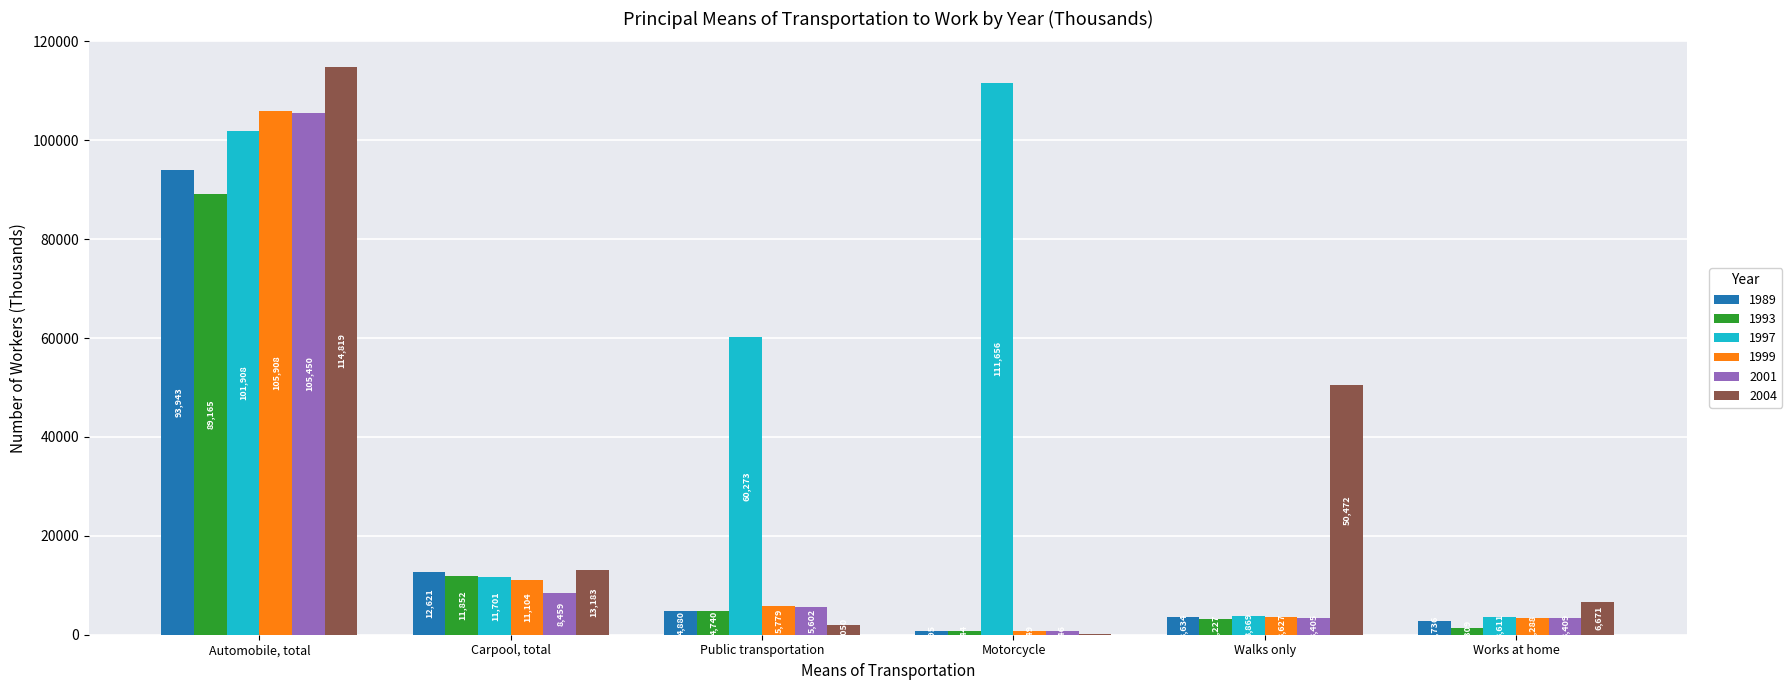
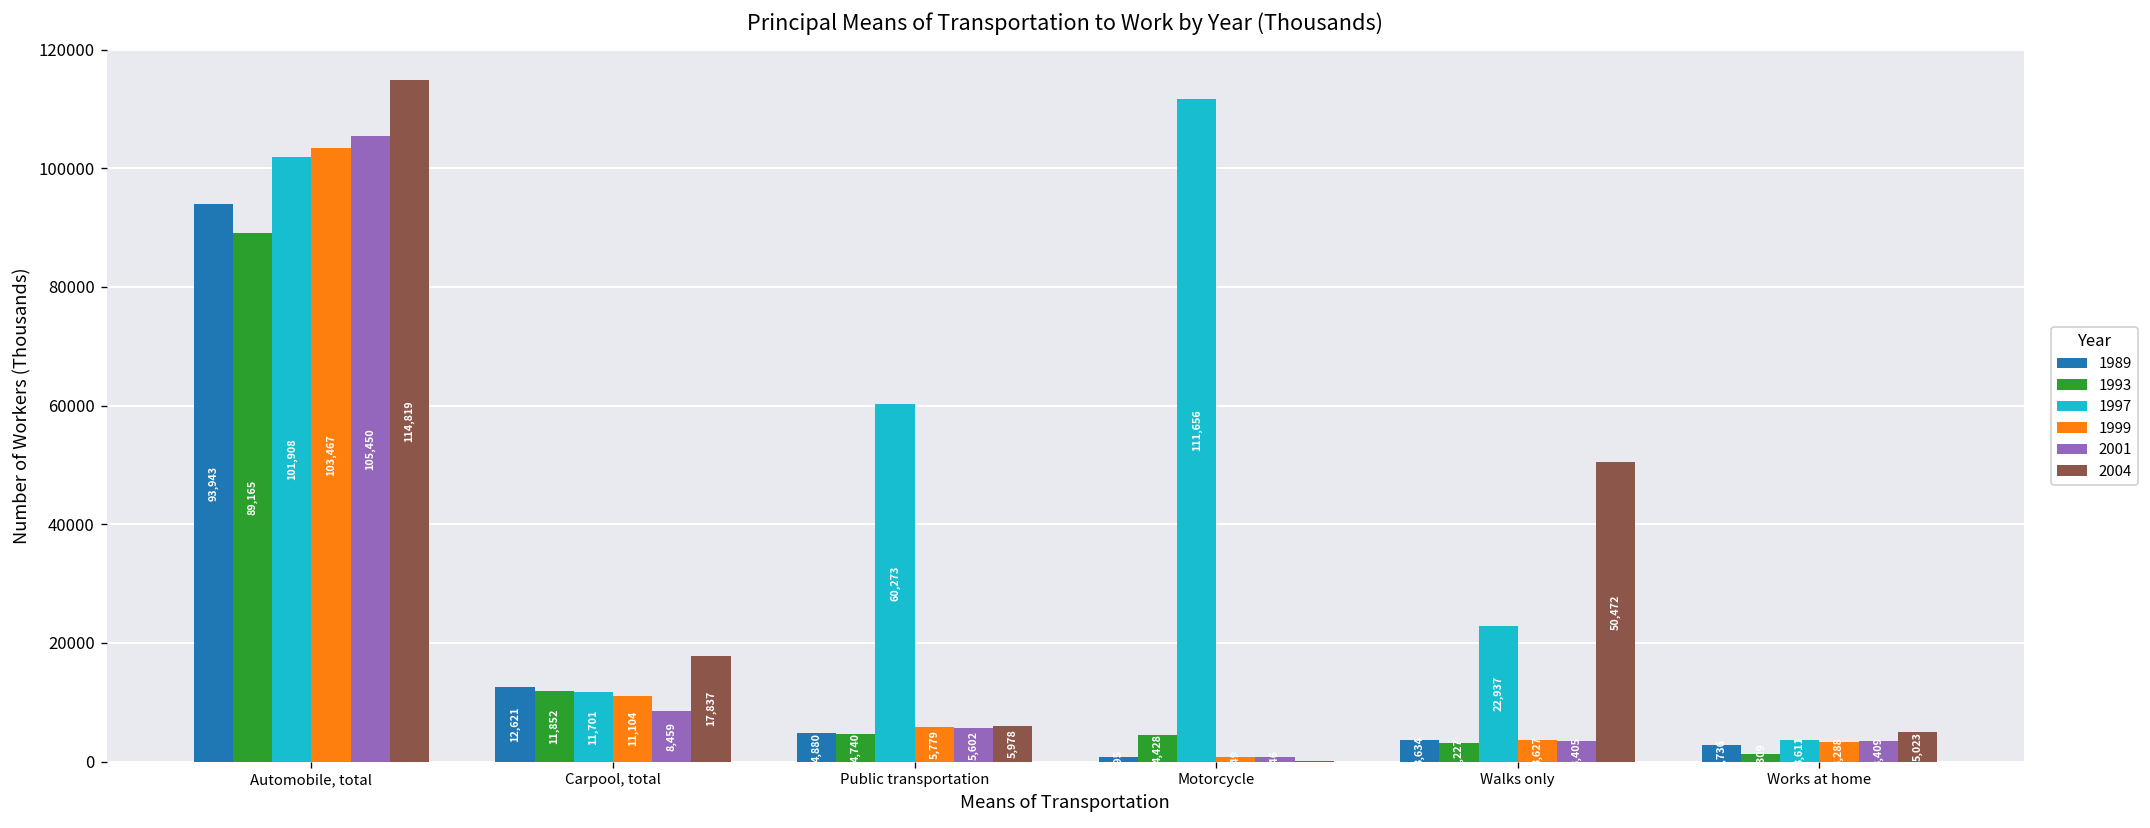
1999, Automobile, total: 105,908 -> 103,467
2004, Carpool, total: 13,183 -> 17,837
2004, Public transportation: 2000 -> 6000
1993, Motorcycle: 1000 -> 4000
1997, Walks only: 3,869 -> 22,937
2004, Works at home: 6,671 -> 5,023
